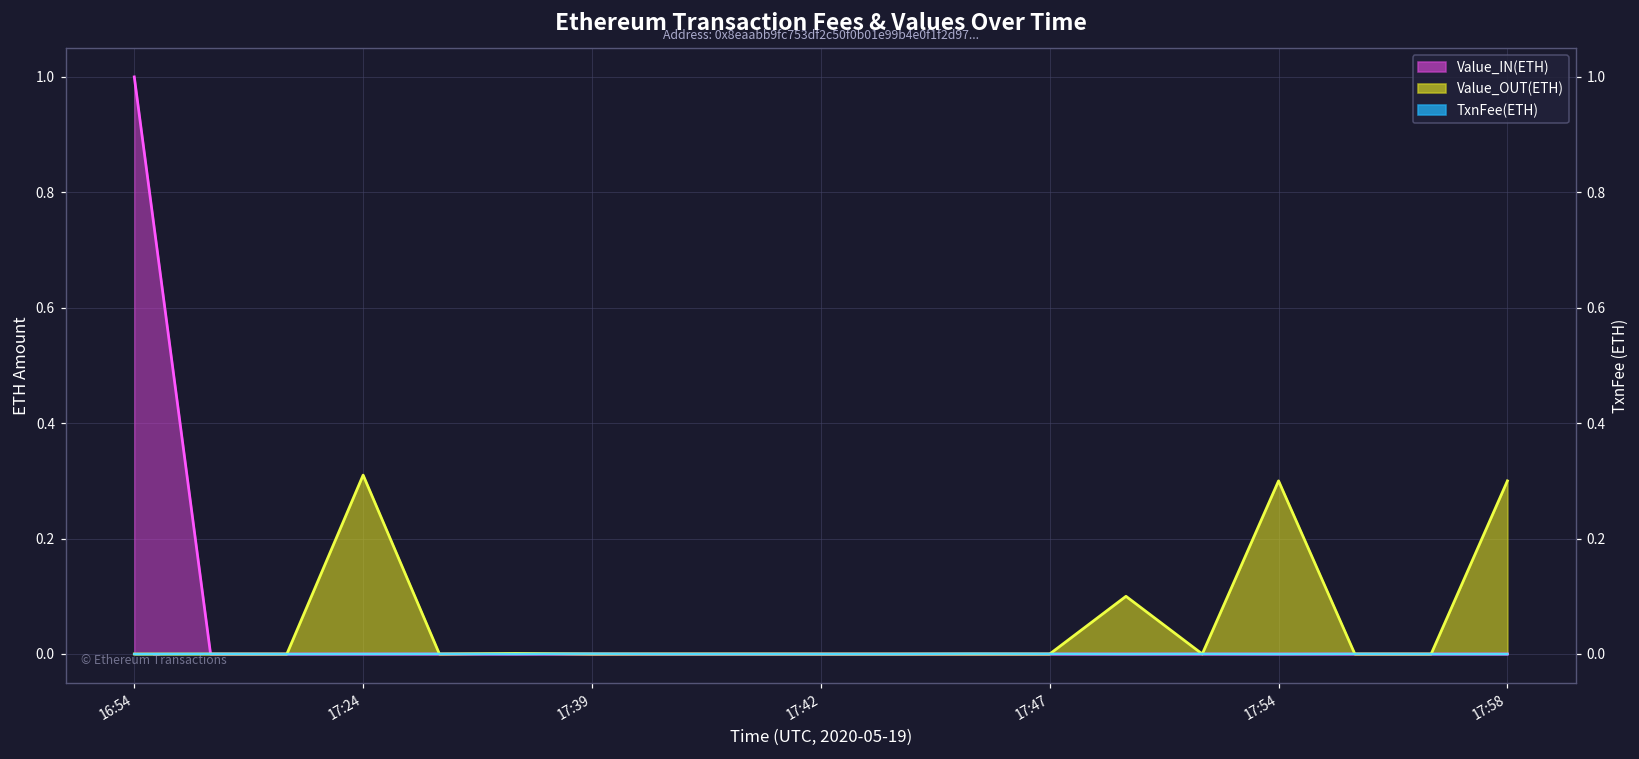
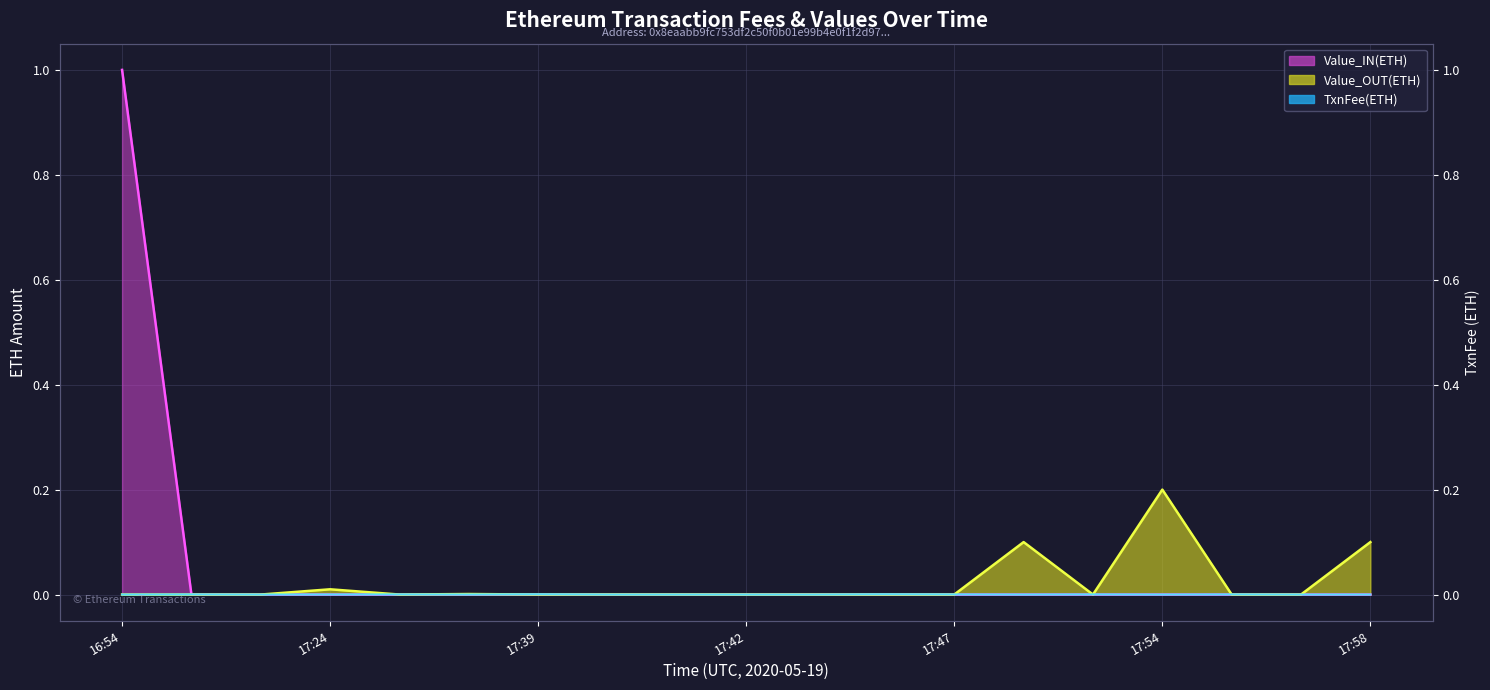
Value_OUT(ETH), 17:24: 0.31 -> 0.01
Value_OUT(ETH), 17:54: 0.3 -> 0.2
Value_OUT(ETH), 17:58: 0.3 -> 0.1
